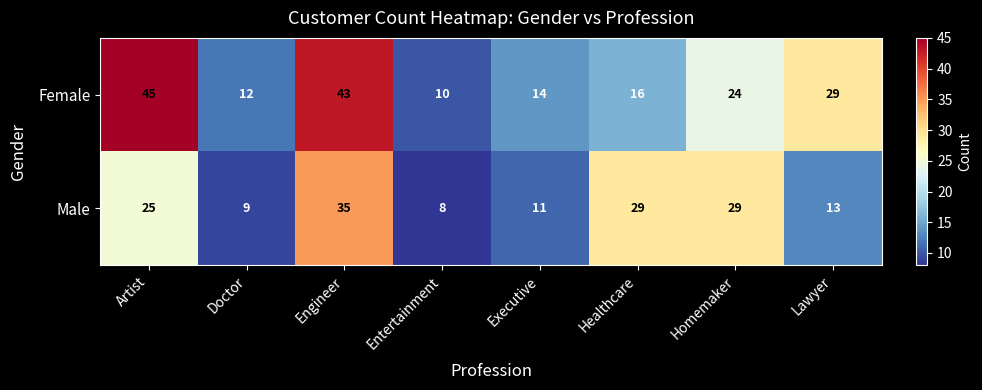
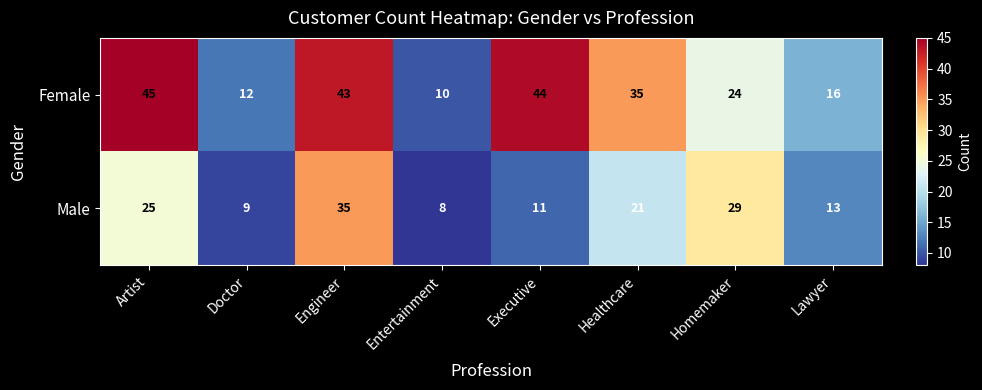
Female, Executive: 14 -> 44
Female, Healthcare: 16 -> 35
Female, Lawyer: 29 -> 16
Male, Healthcare: 29 -> 21
